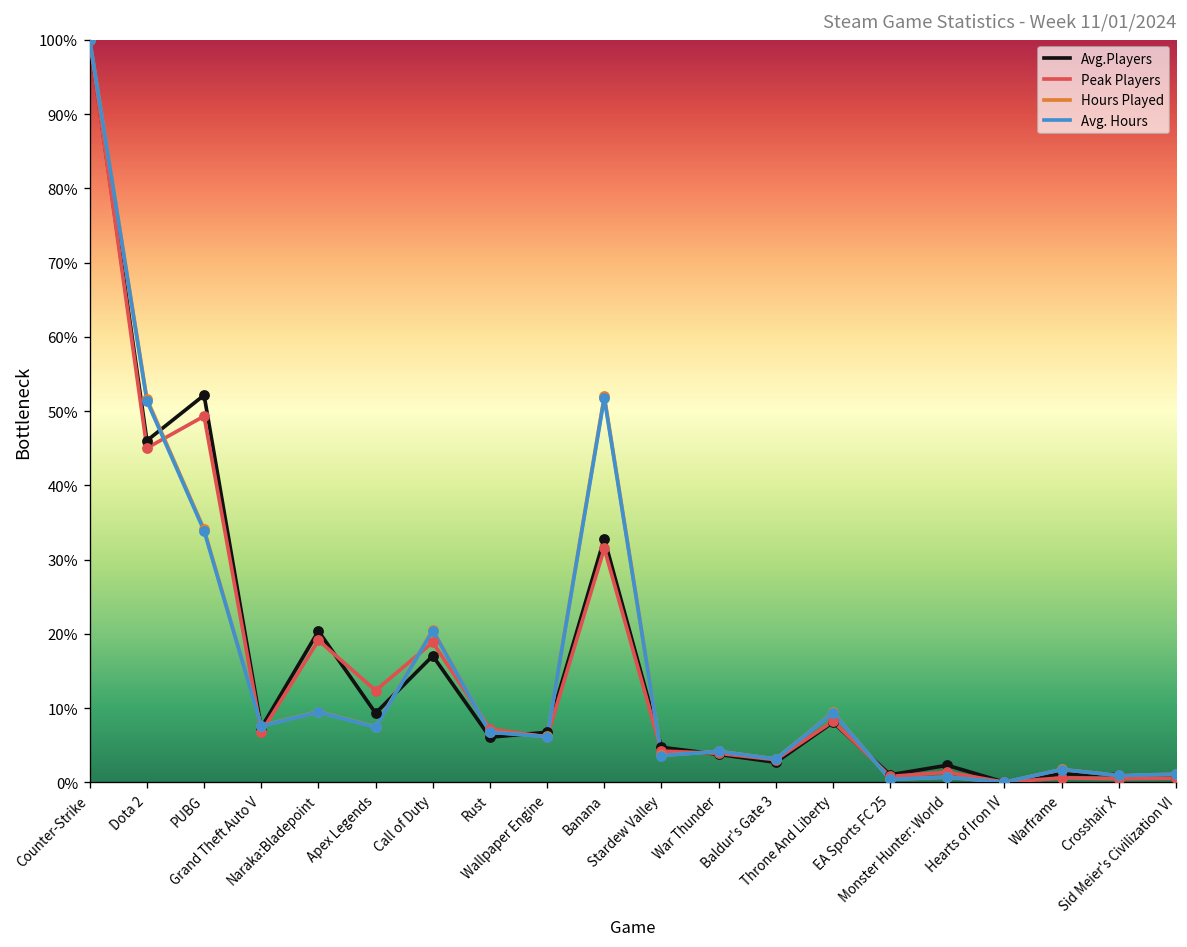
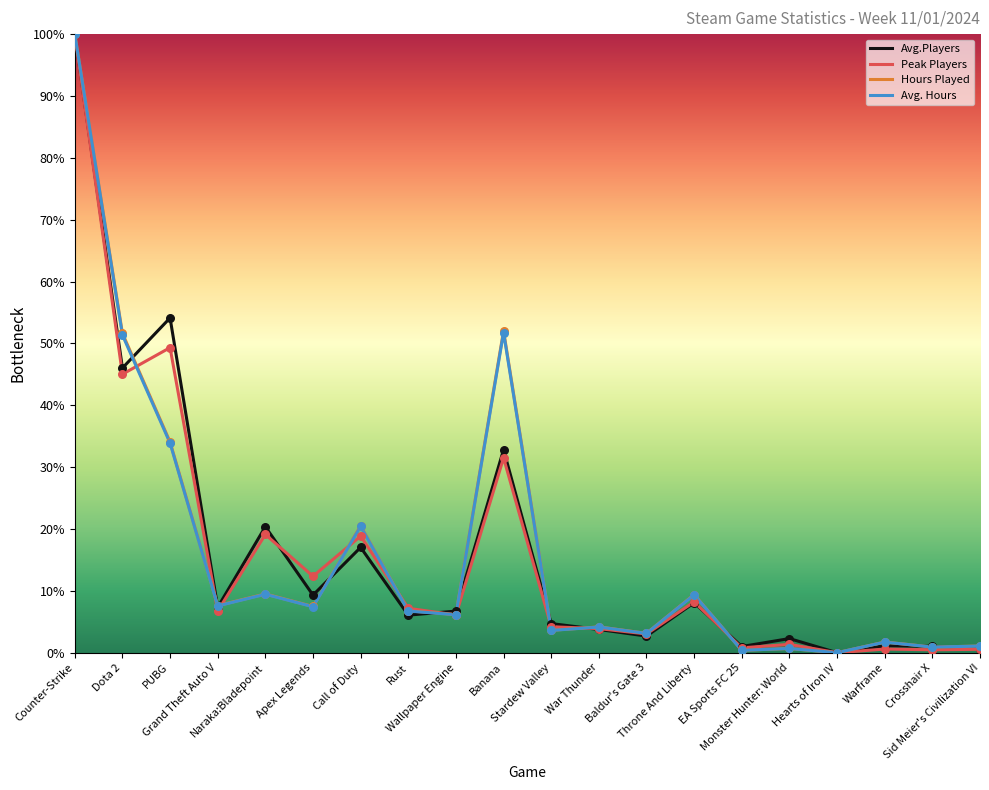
Avg.Players, PUBG: 52% -> 54%
